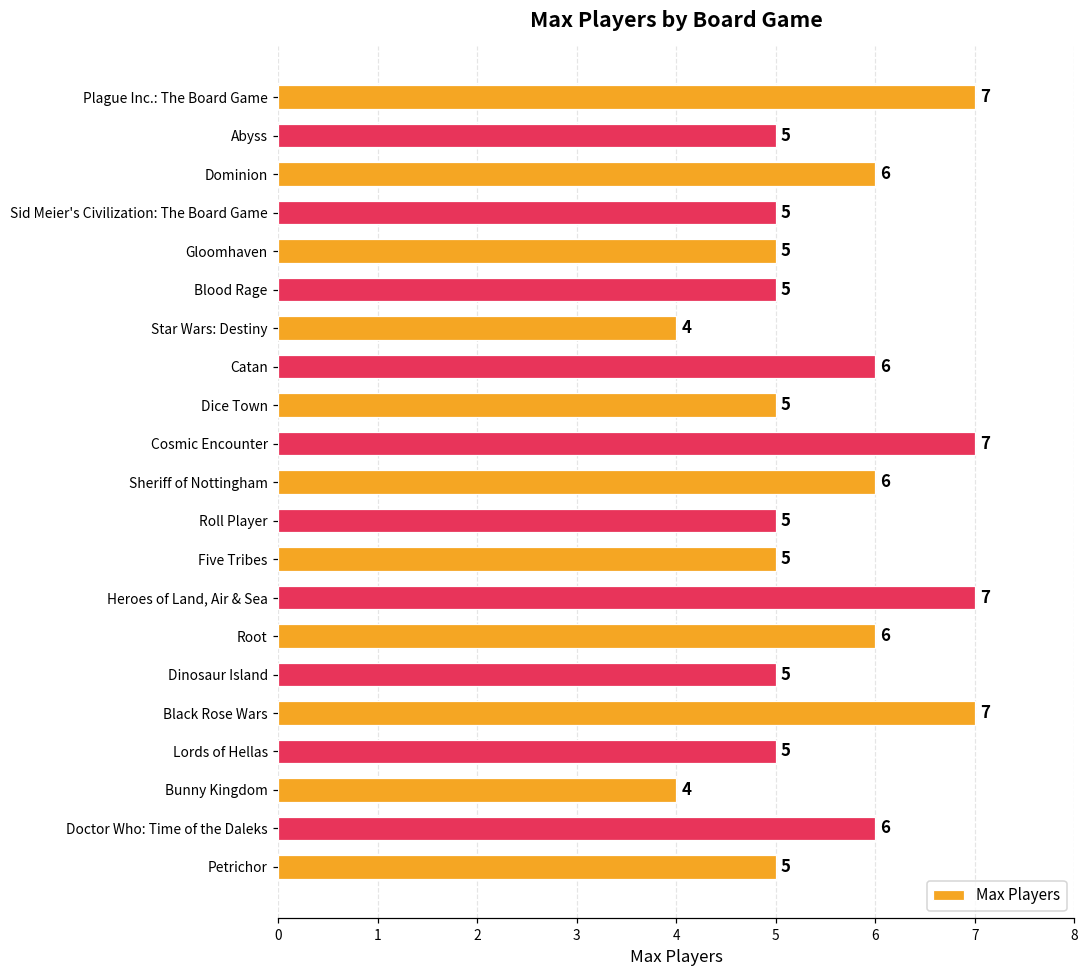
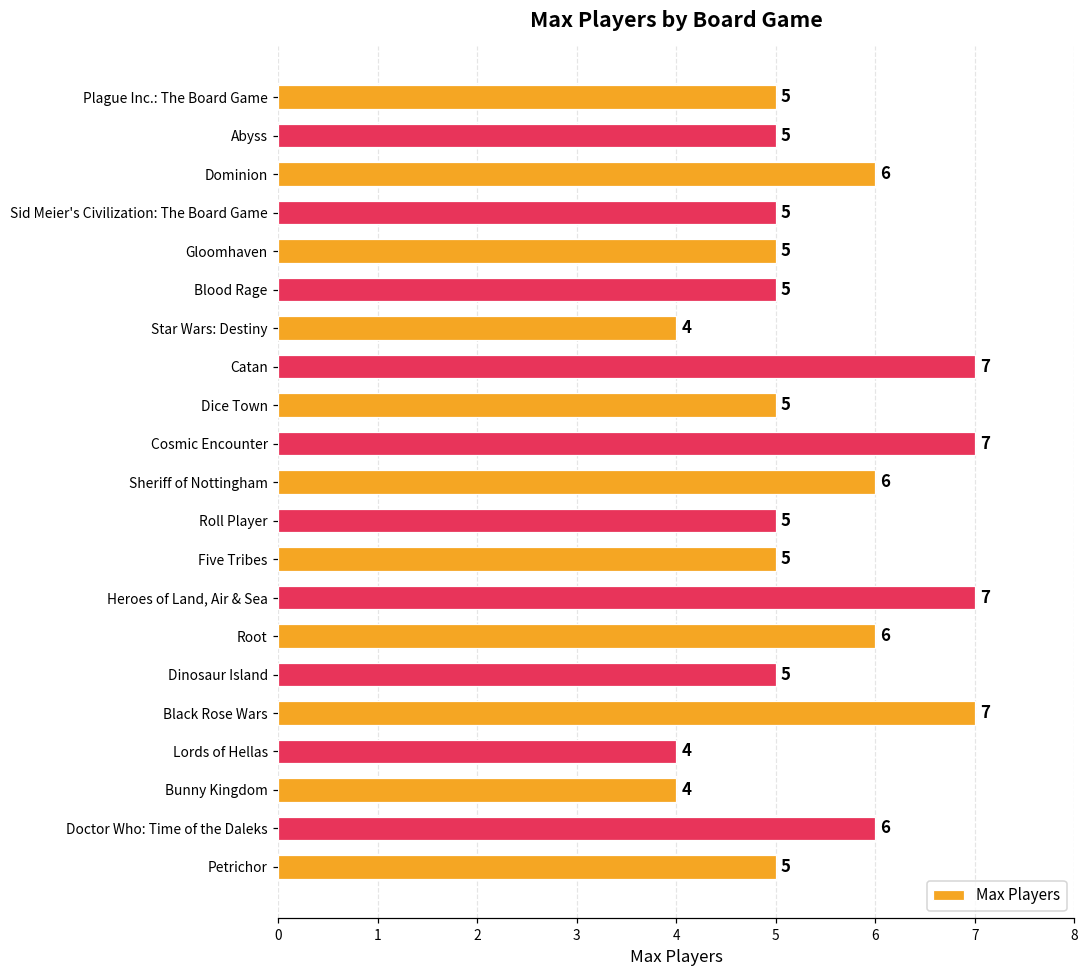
Plague Inc.: The Board Game: 7 -> 5
Catan: 6 -> 7
Lords of Hellas: 5 -> 4
